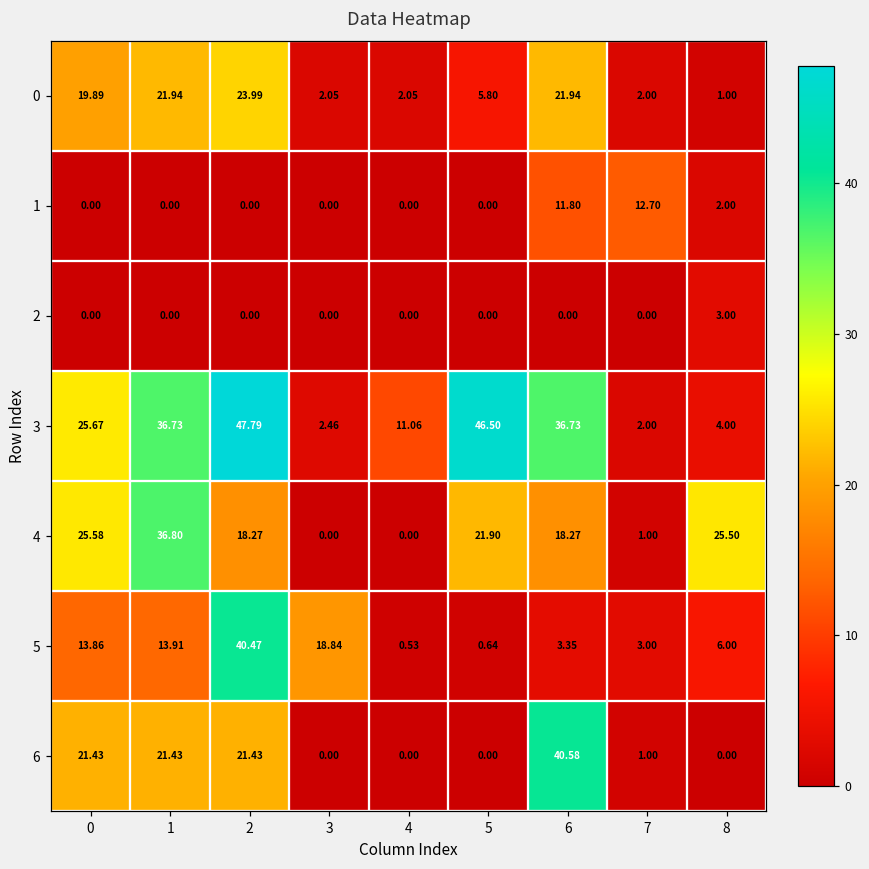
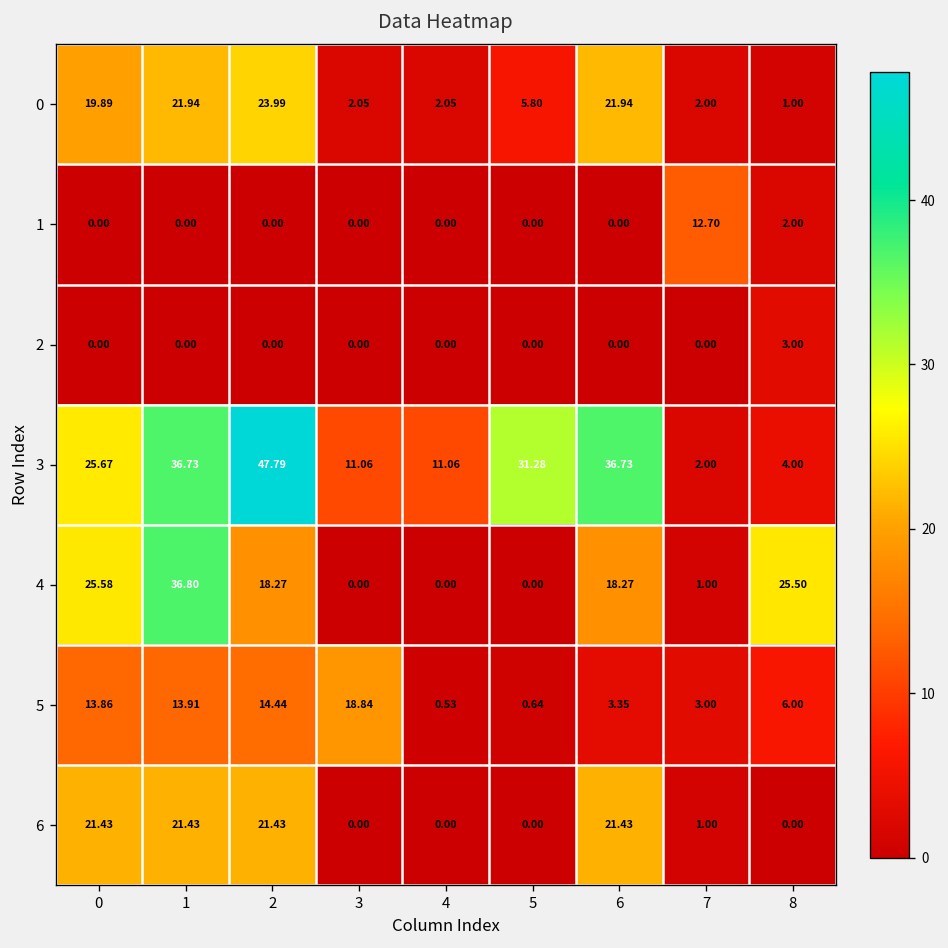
1, 6: 11.80 -> 0.00
3, 3: 2.46 -> 11.06
3, 5: 46.50 -> 31.28
4, 5: 21.90 -> 0.00
5, 2: 40.47 -> 14.44
6, 6: 40.58 -> 21.43
